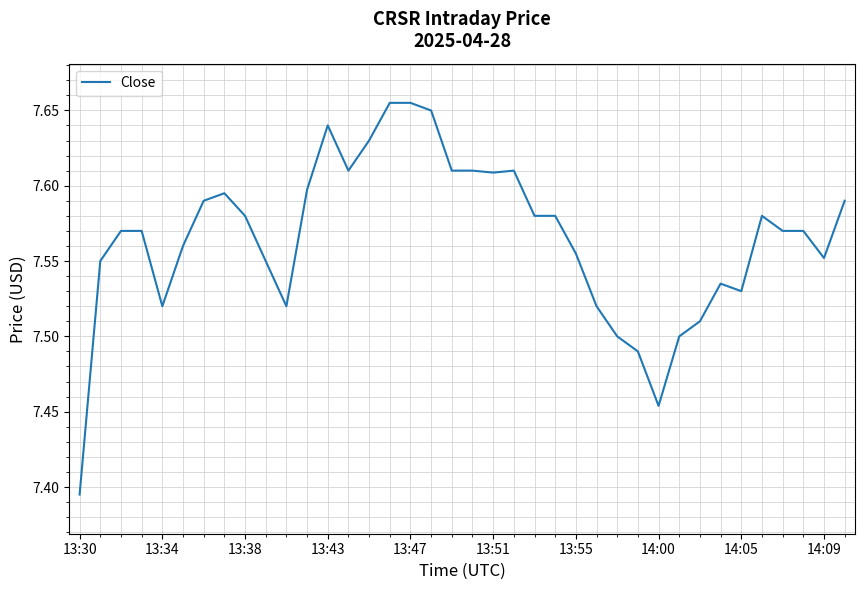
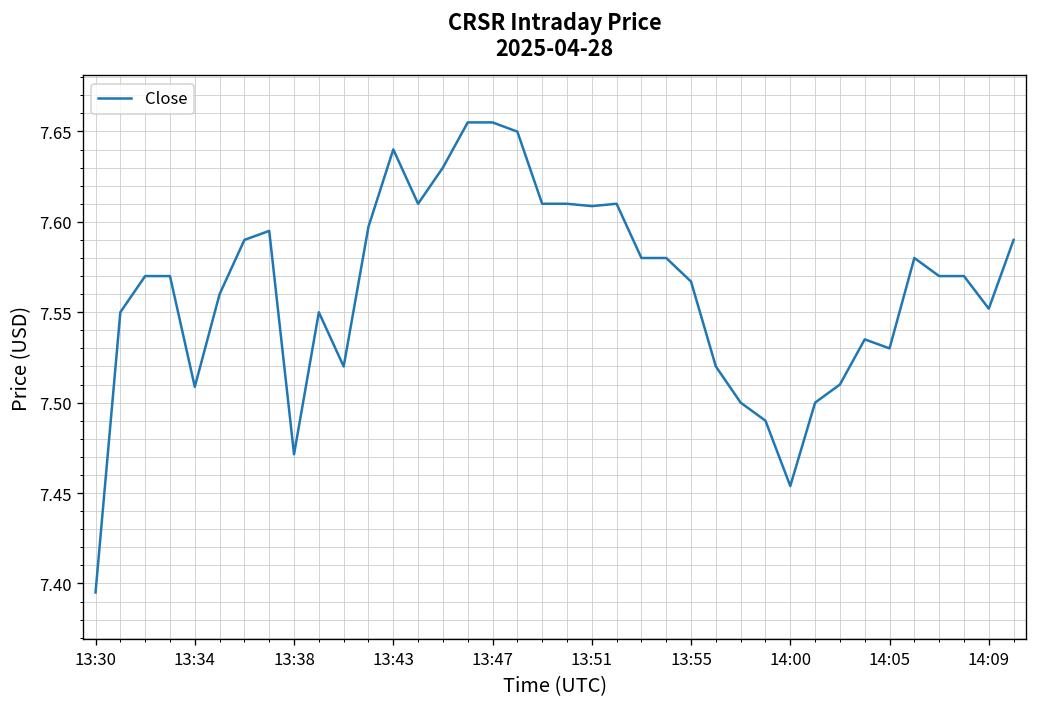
13:34: 7.520 -> 7.509
13:38: 7.580 -> 7.471
13:55: 7.555 -> 7.567
